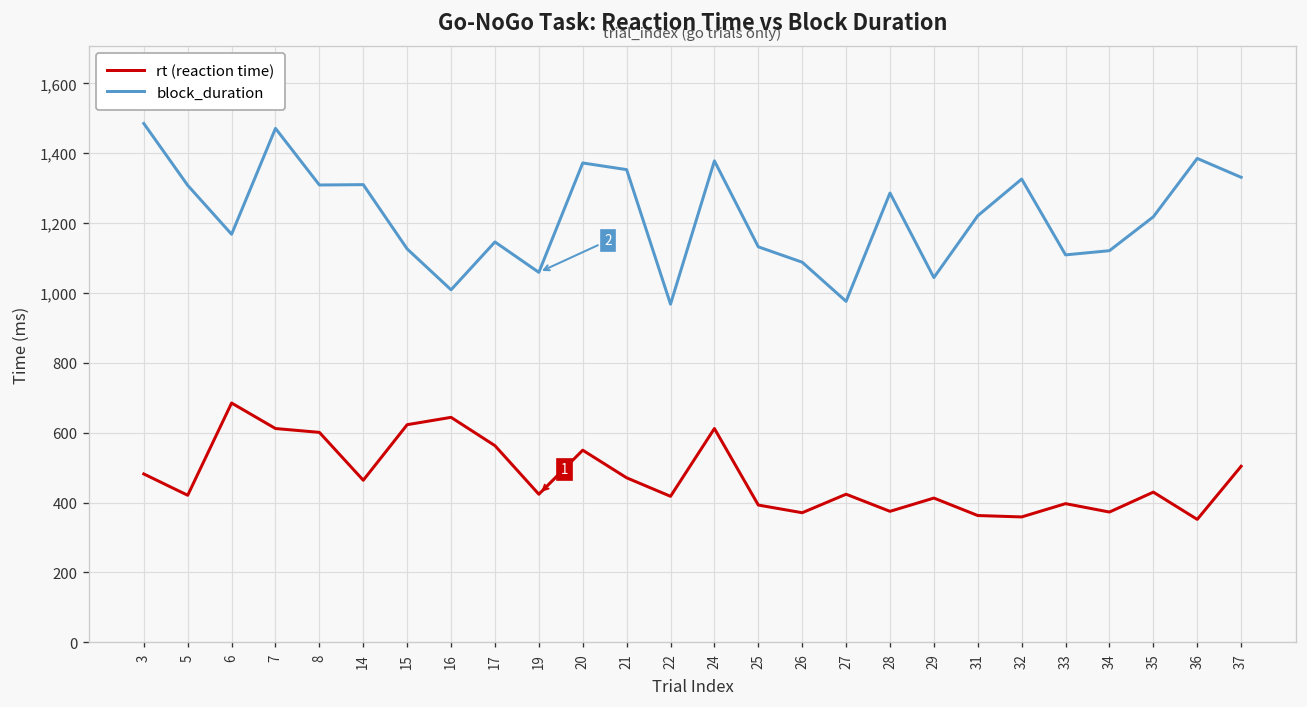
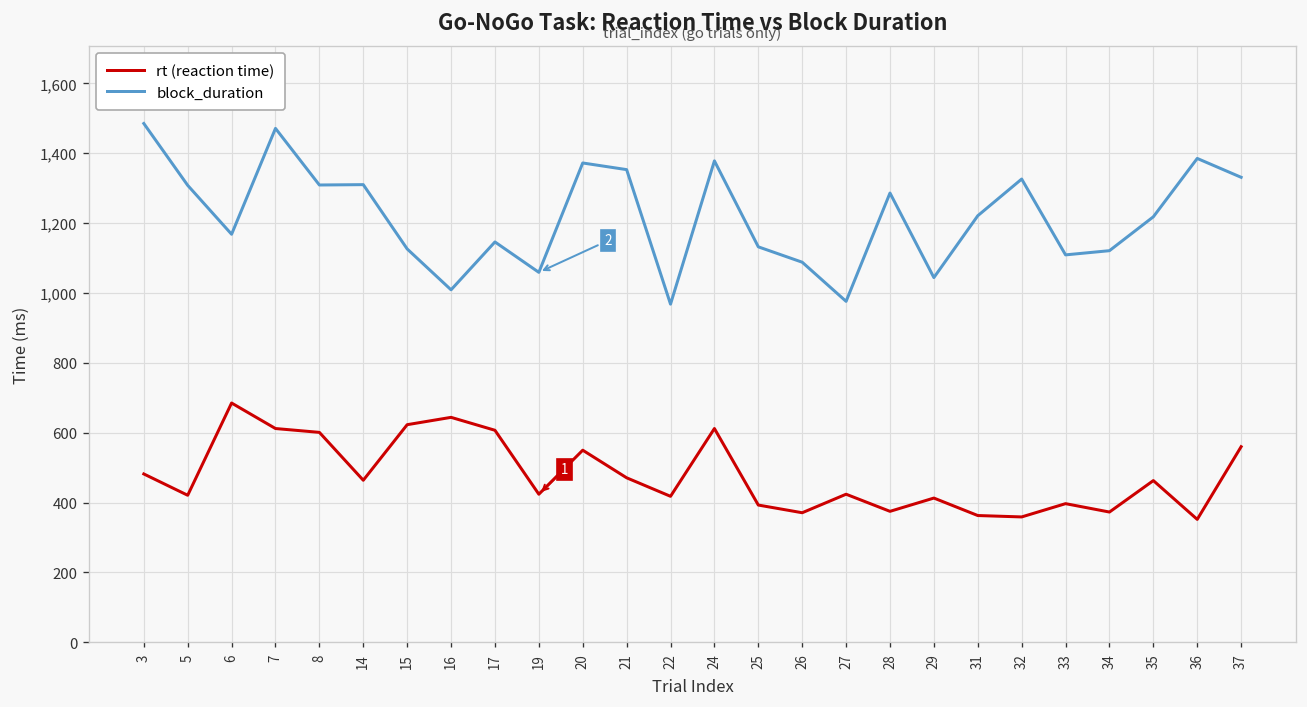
rt (reaction time), 17: 560 -> 610
rt (reaction time), 35: 430 -> 460
rt (reaction time), 37: 500 -> 560
